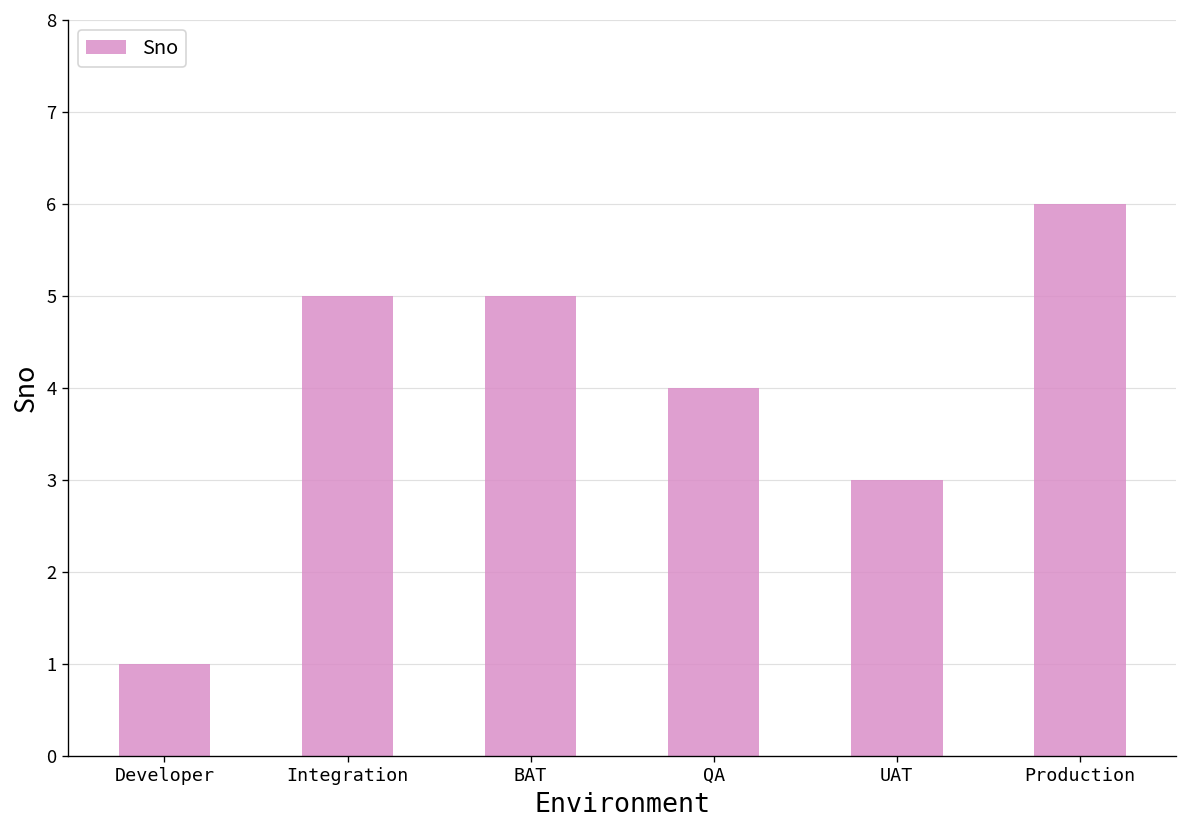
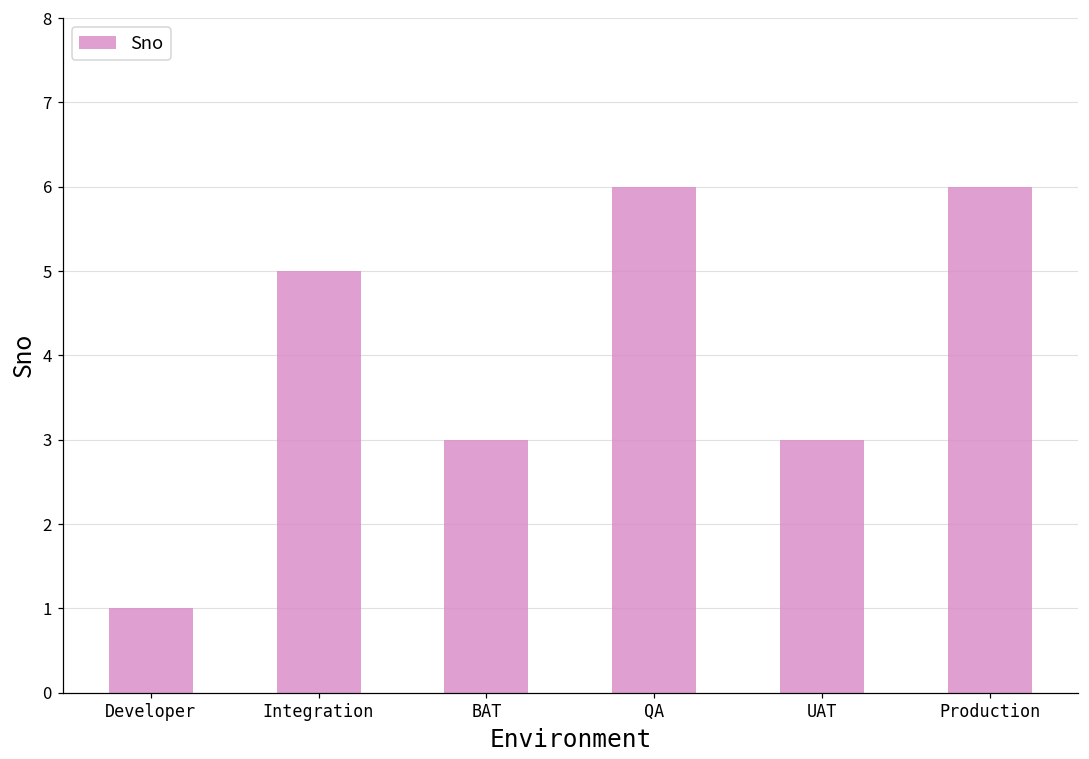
BAT: 5 -> 3
QA: 4 -> 6
